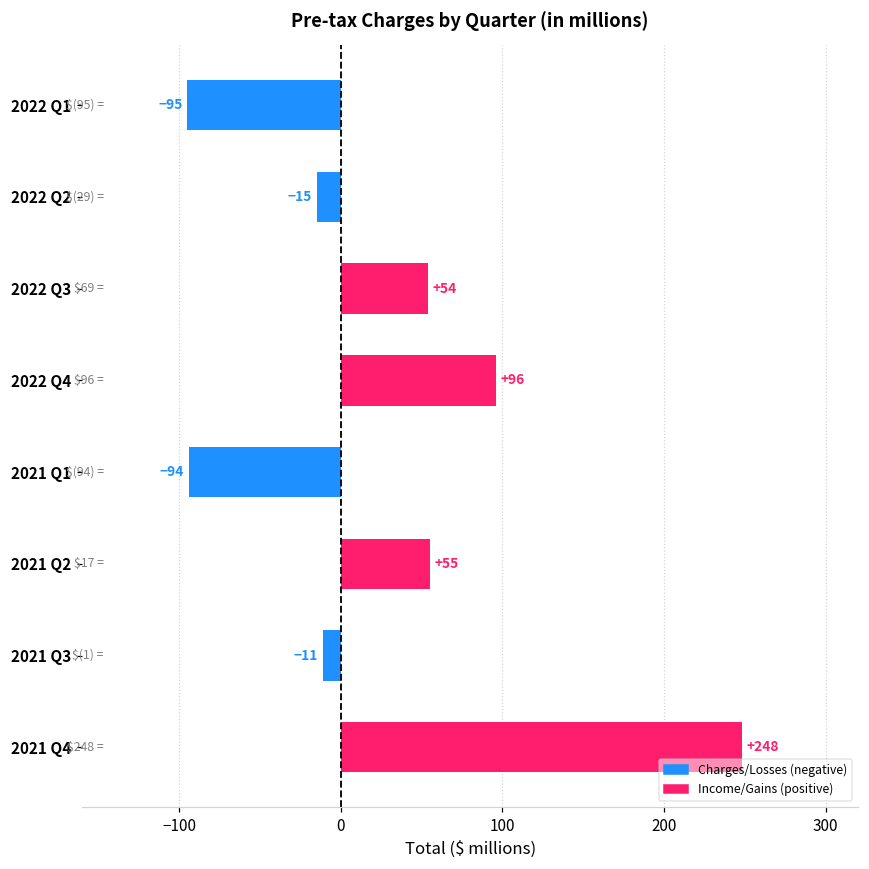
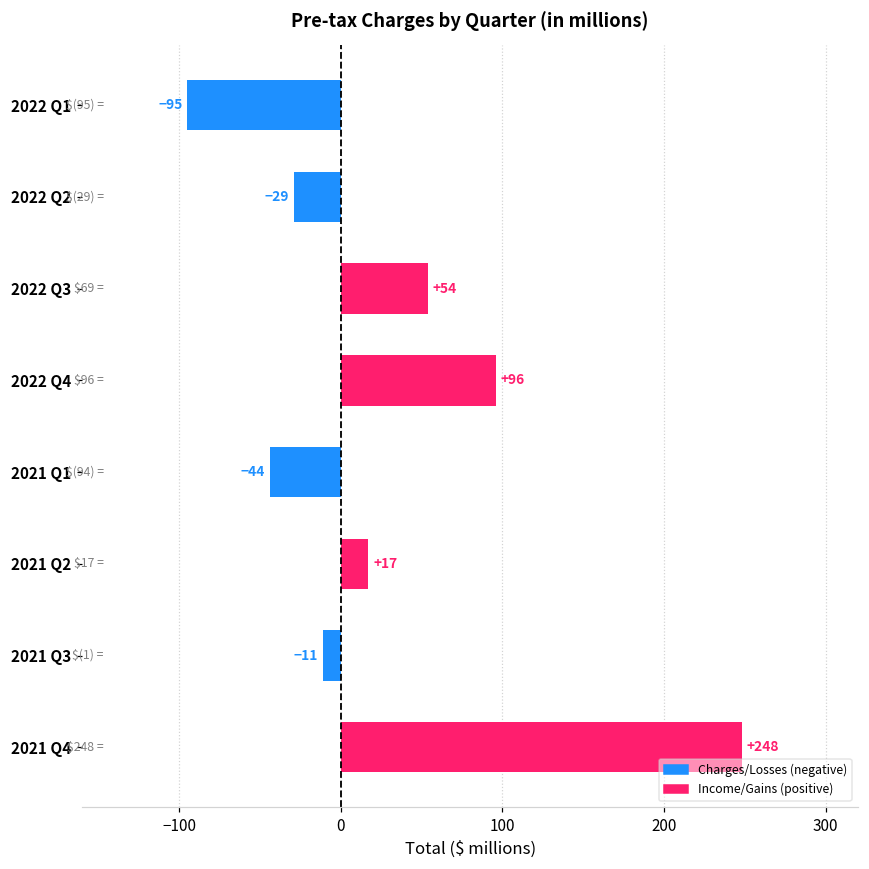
2022 Q2: -15 -> -29
2021 Q1: -94 -> -44
2021 Q2: +55 -> +17
